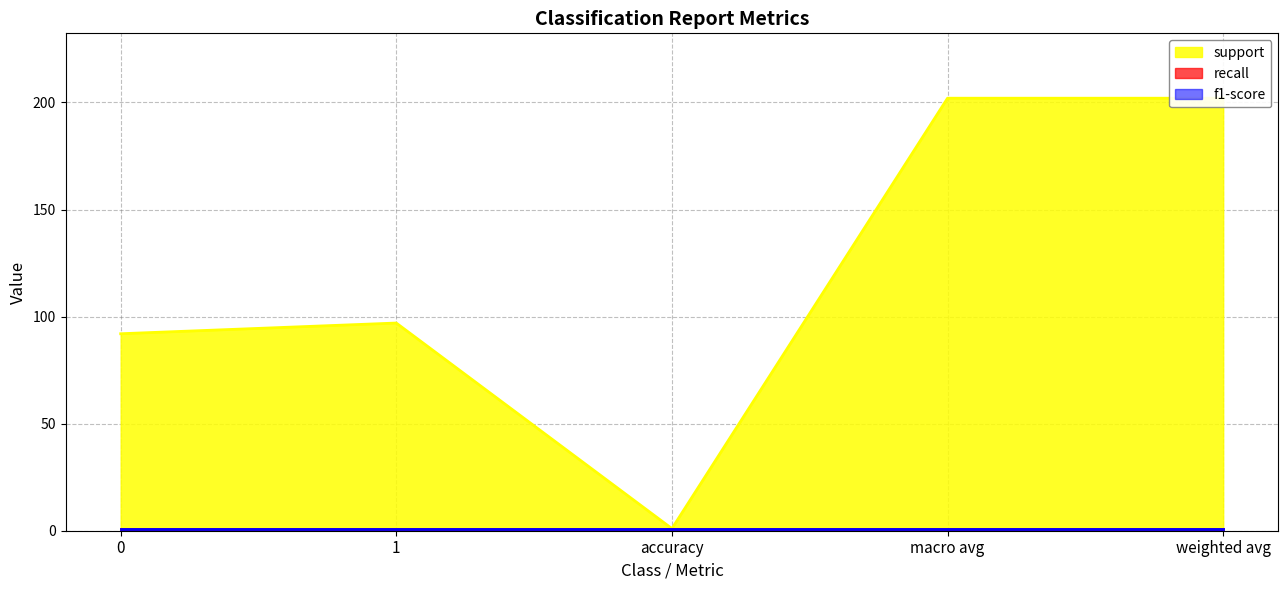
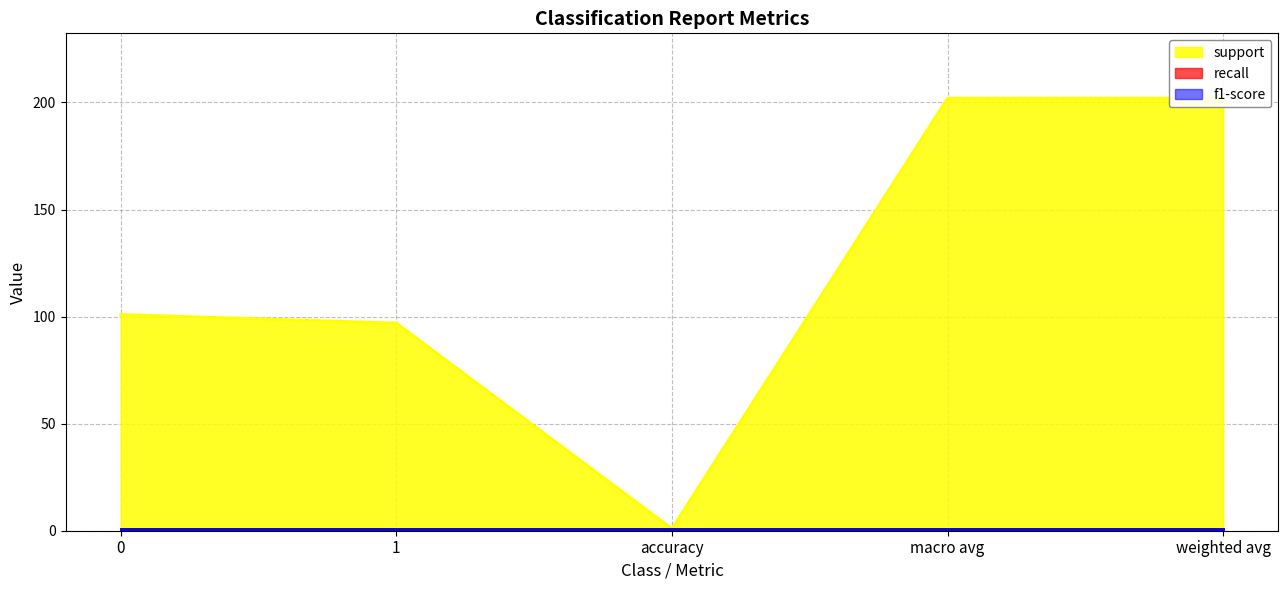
support, 0: 92 -> 101
